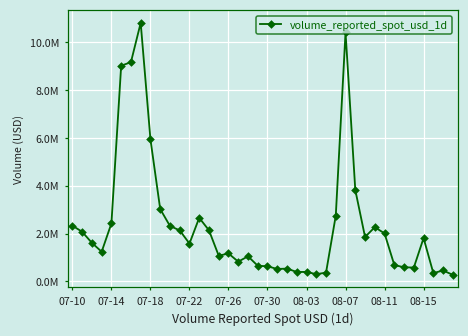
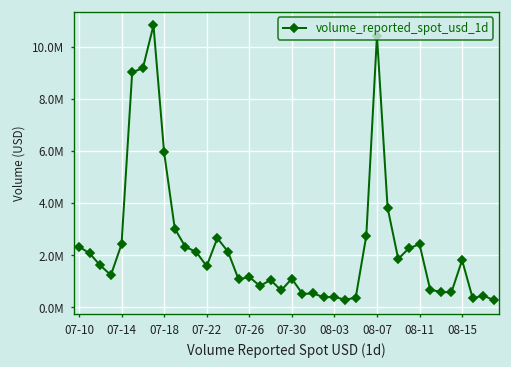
07-30: 600000 -> 1100000
08-11: 2000000 -> 2400000
